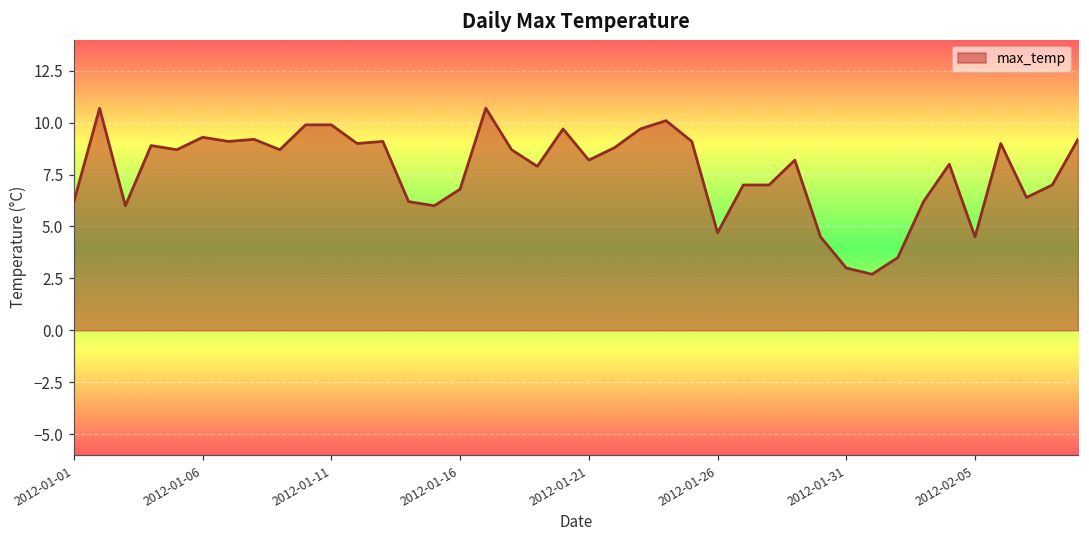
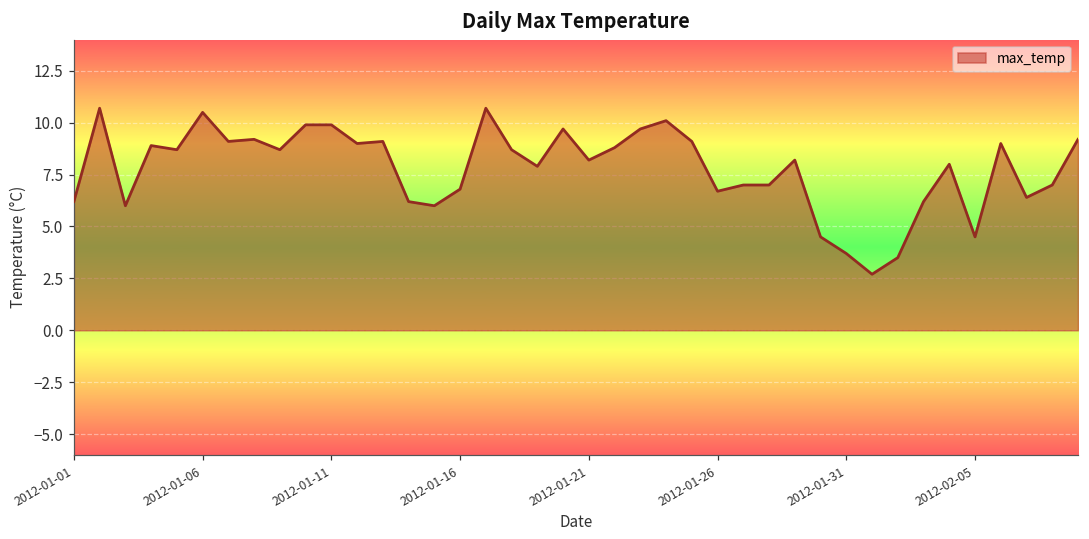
2012-01-06: 9.3 -> 10.5
2012-01-26: 4.7 -> 6.7
2012-01-31: 3.0 -> 3.7
